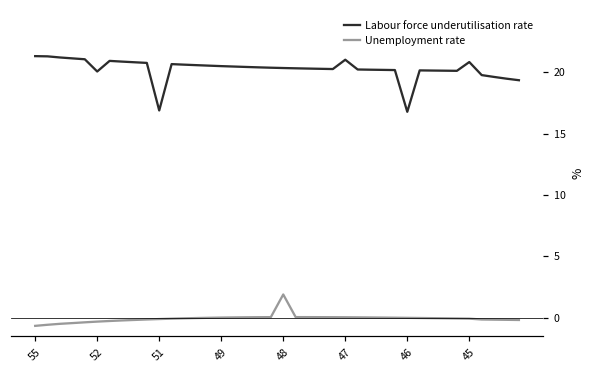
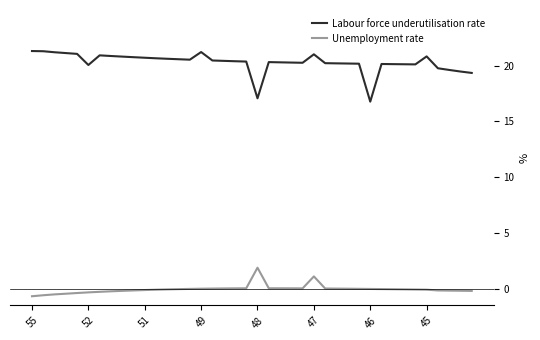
Labour force underutilisation rate, 51: 16.9 -> 20.7
Labour force underutilisation rate, 49: 20.5 -> 21.2
Labour force underutilisation rate, 48: 20.4 -> 17.1
Unemployment rate, 47: 0.0 -> 1.1
